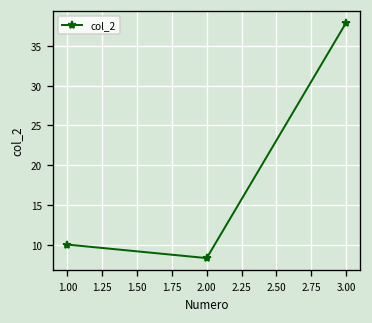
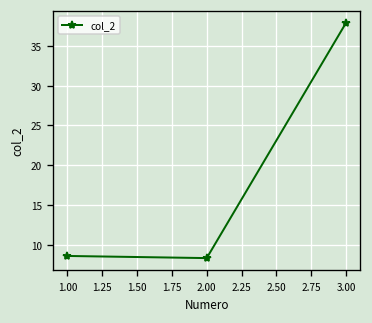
1.00: 10 -> 9
